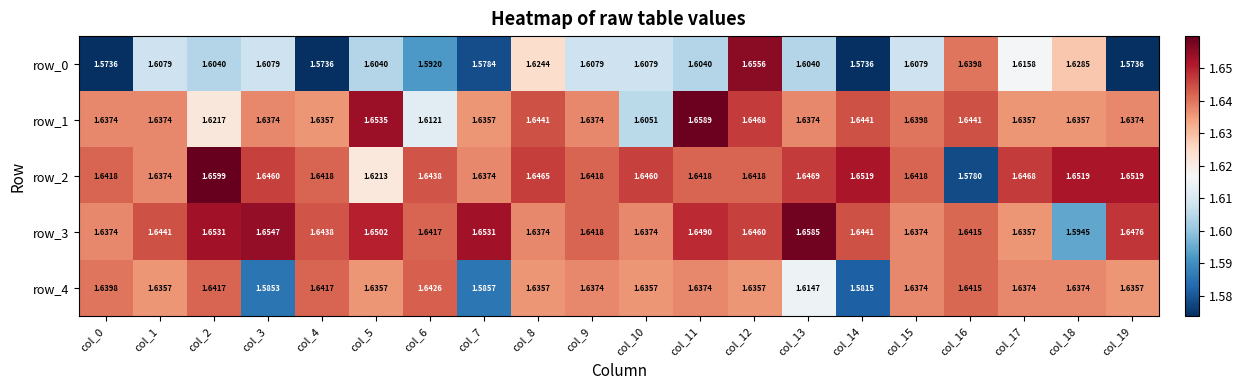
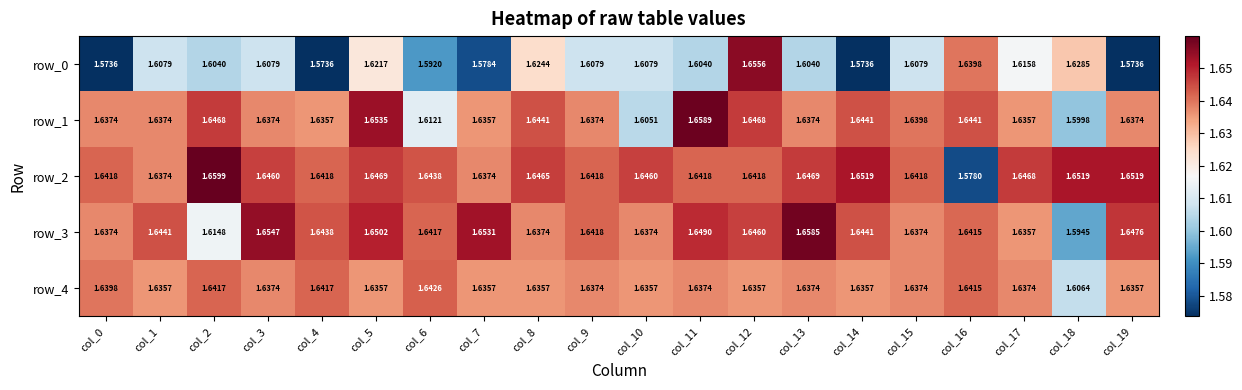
row_0, col_5: 1.6040 -> 1.6217
row_1, col_2: 1.6217 -> 1.6468
row_1, col_18: 1.6357 -> 1.5998
row_2, col_5: 1.6213 -> 1.6469
row_3, col_2: 1.6531 -> 1.6148
row_4, col_3: 1.5853 -> 1.6374
row_4, col_7: 1.5857 -> 1.6357
row_4, col_13: 1.6147 -> 1.6374
row_4, col_14: 1.5815 -> 1.6357
row_4, col_18: 1.6374 -> 1.6064
